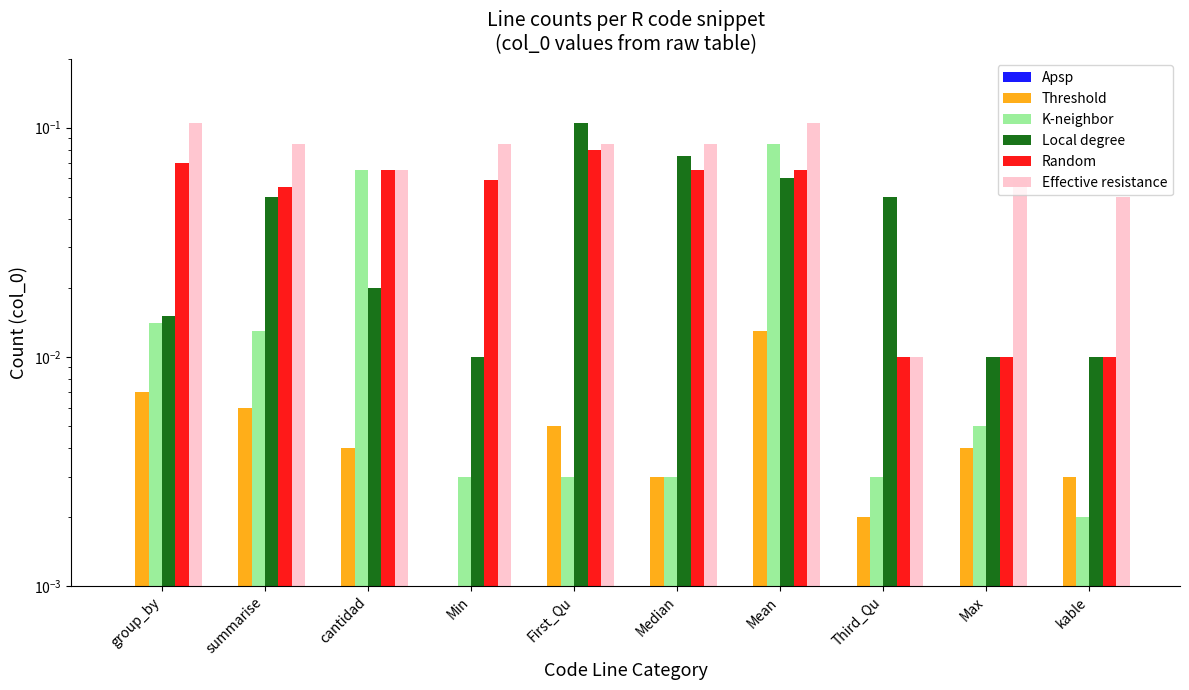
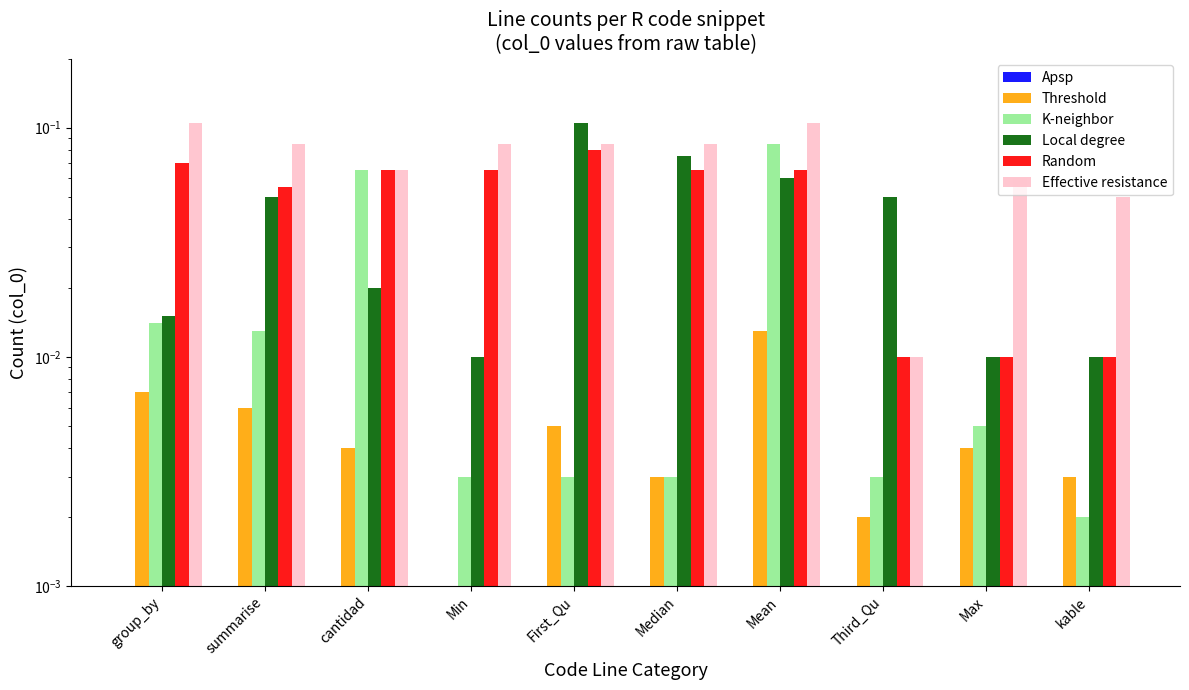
Random, Min: 0.059 -> 0.065
